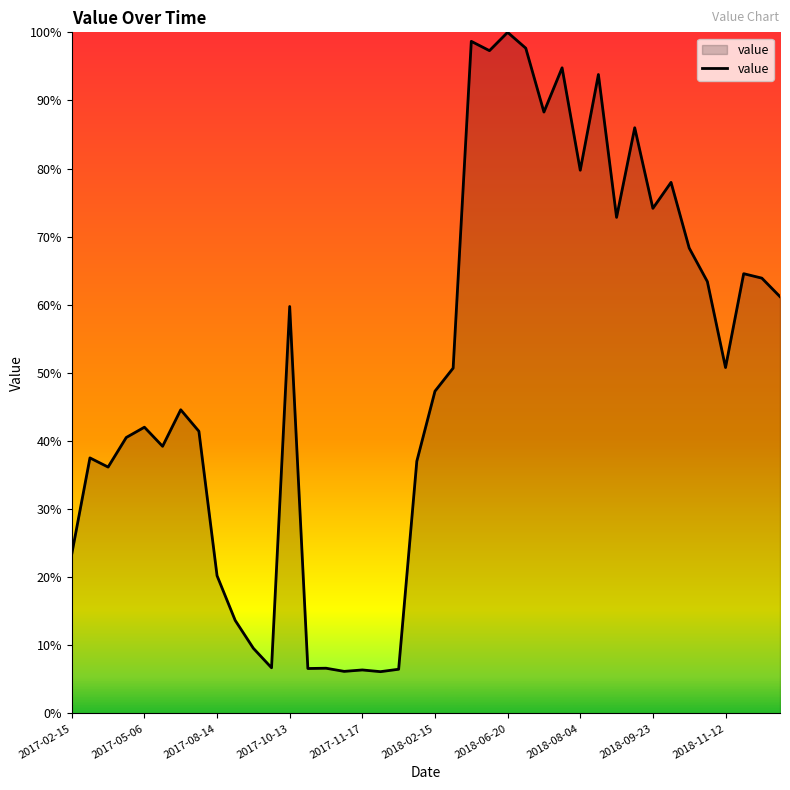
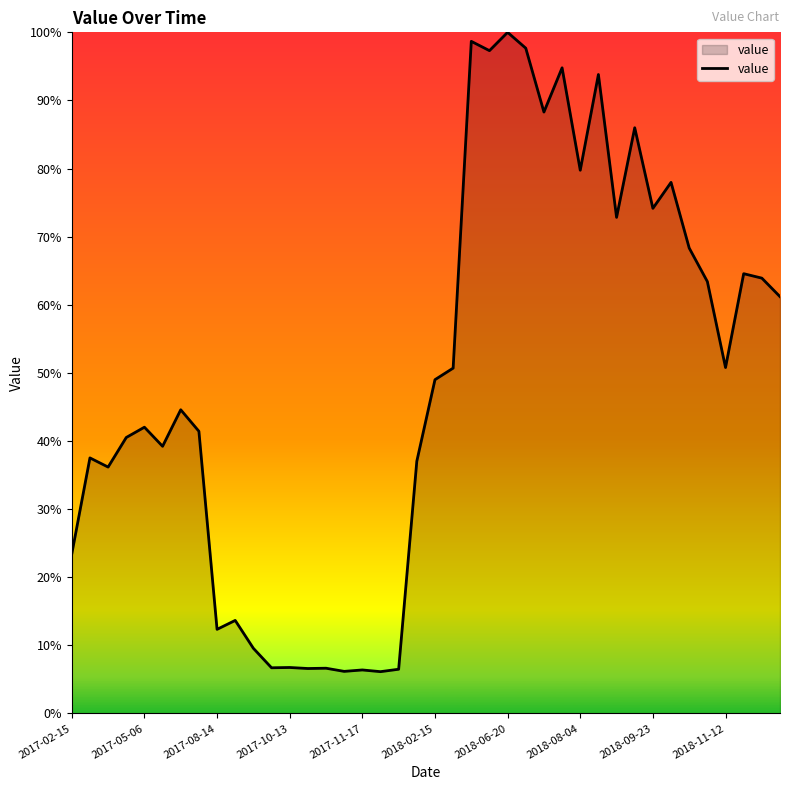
2017-08-14: 20% -> 12%
2017-10-13: 60% -> 7%
2018-02-15: 47% -> 49%
